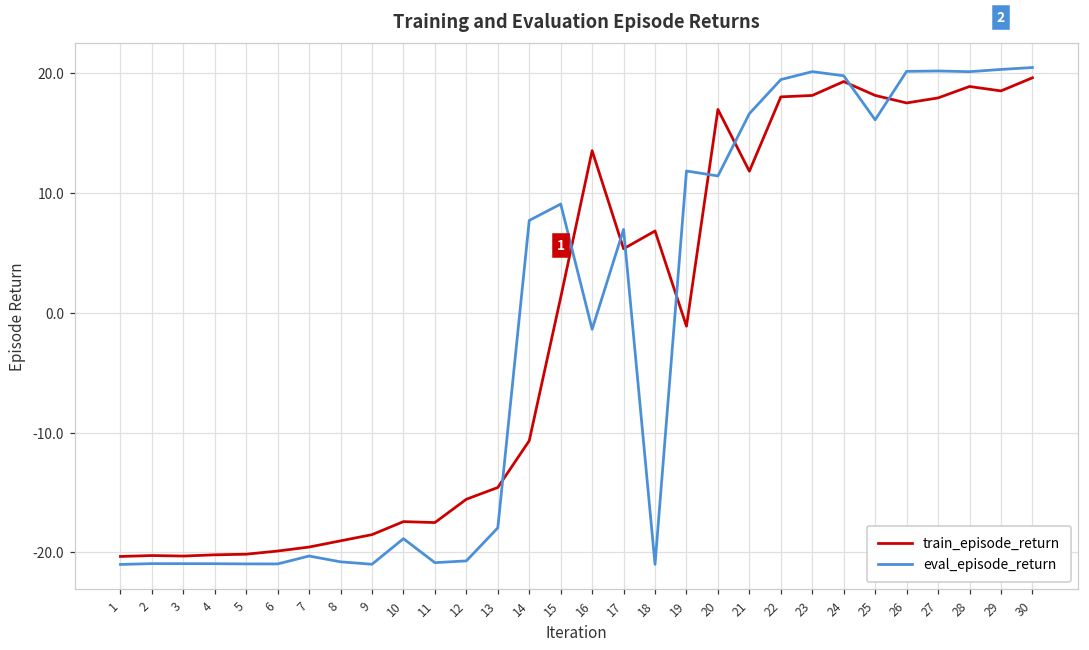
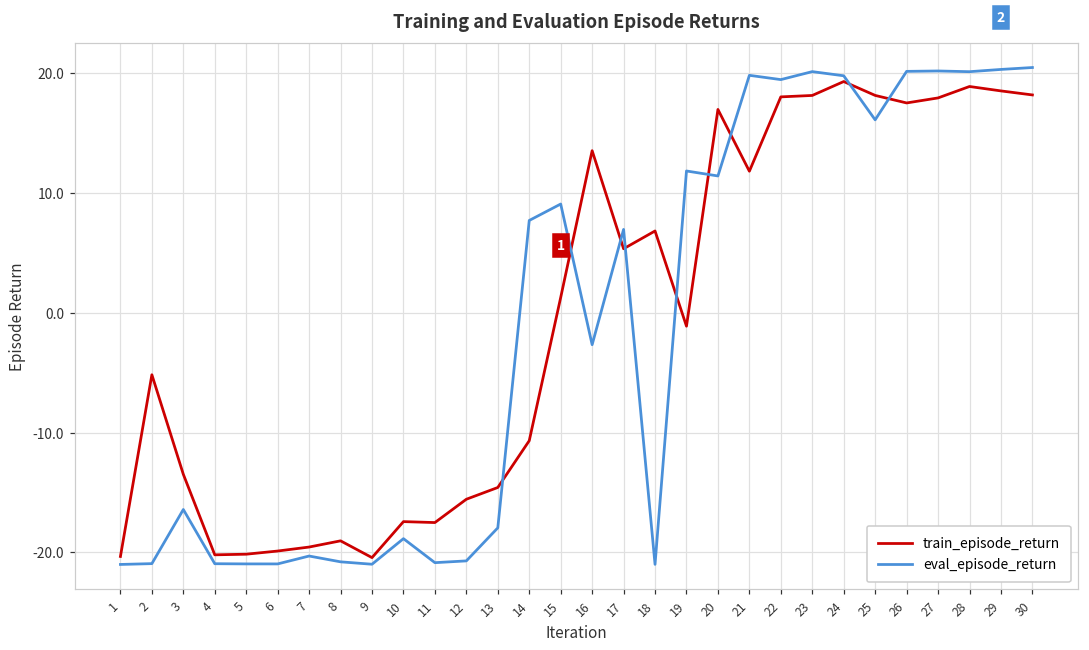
train_episode_return, 2: -20.3 -> -5.2
train_episode_return, 3: -20.3 -> -13.5
eval_episode_return, 3: -20.9 -> -16.4
train_episode_return, 9: -18.5 -> -20.4
eval_episode_return, 16: -1.4 -> -2.7
eval_episode_return, 21: 16.6 -> 19.8
train_episode_return, 30: 19.6 -> 18.2
